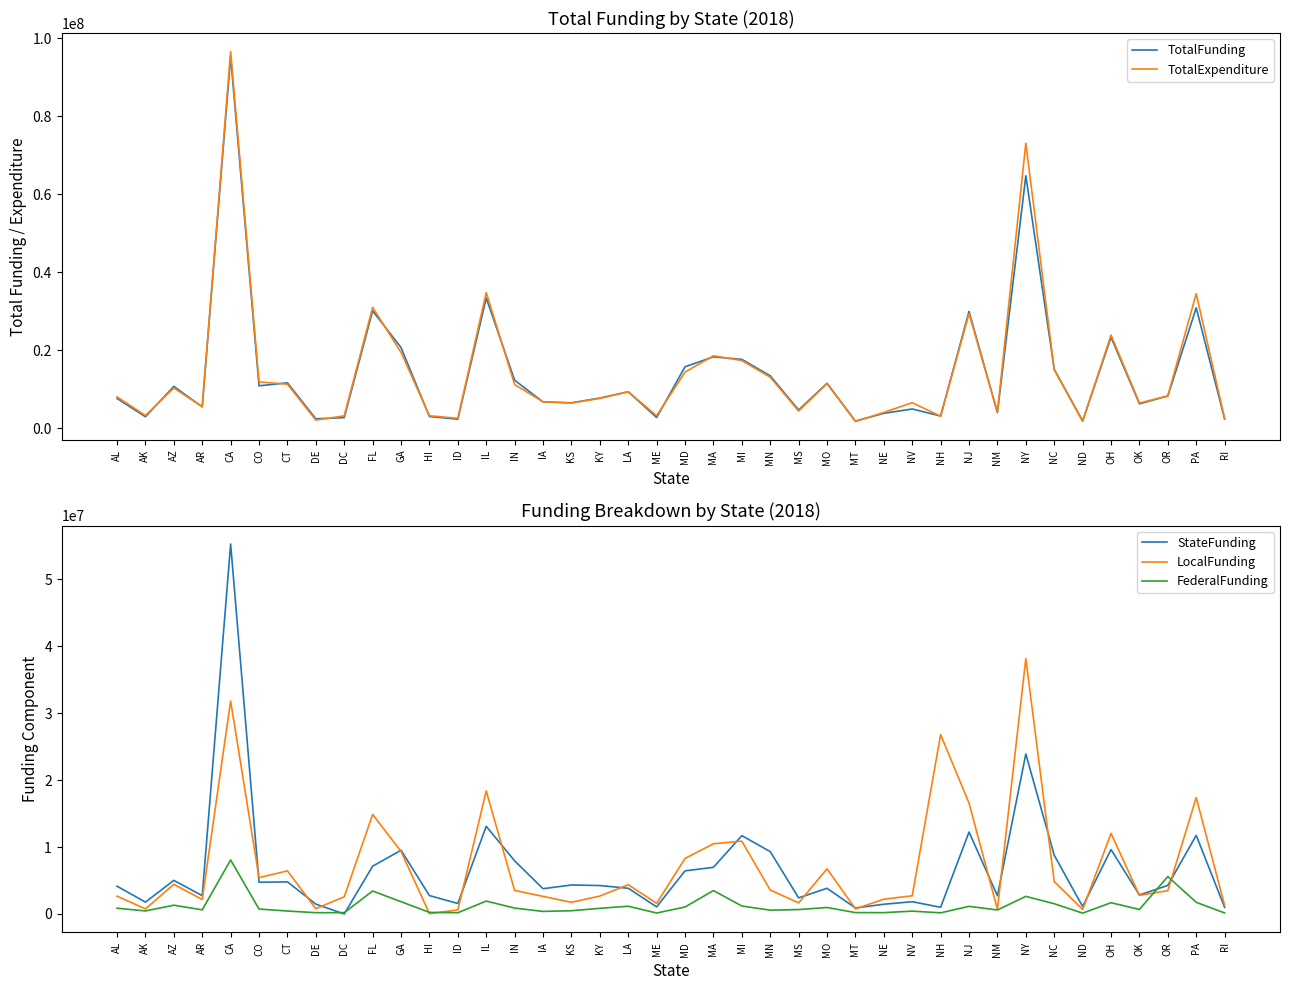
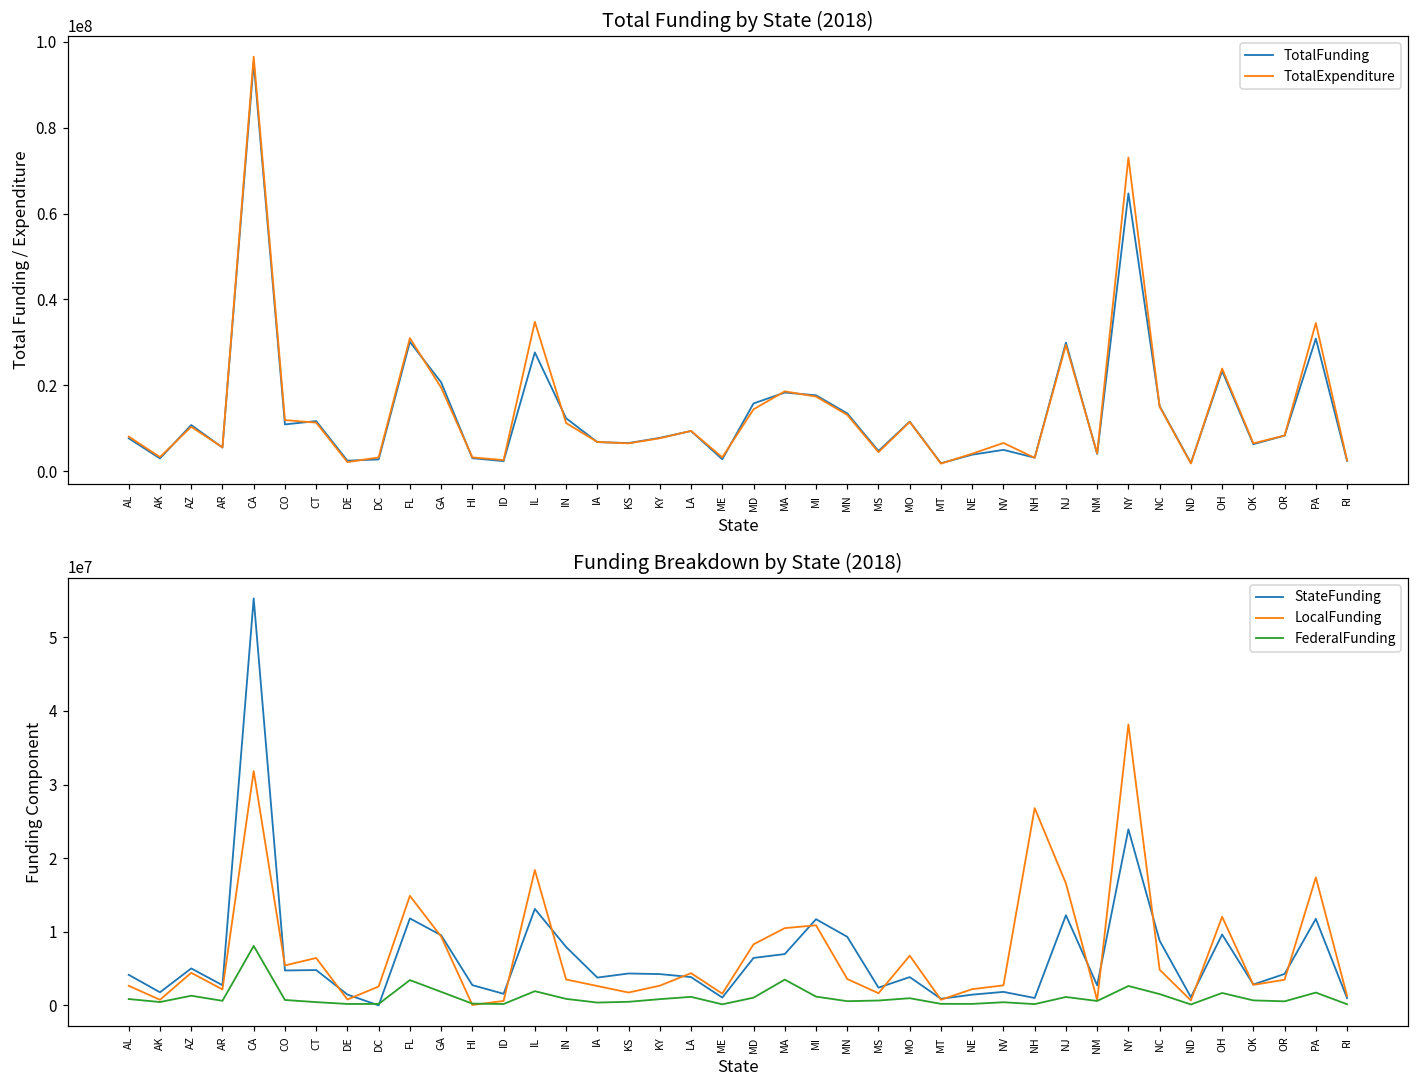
Total Funding by State (2018), TotalFunding, IL: 33000000 -> 28000000
Funding Breakdown by State (2018), StateFunding, FL: 7000000 -> 12000000
Funding Breakdown by State (2018), FederalFunding, OR: 6000000 -> 1000000
